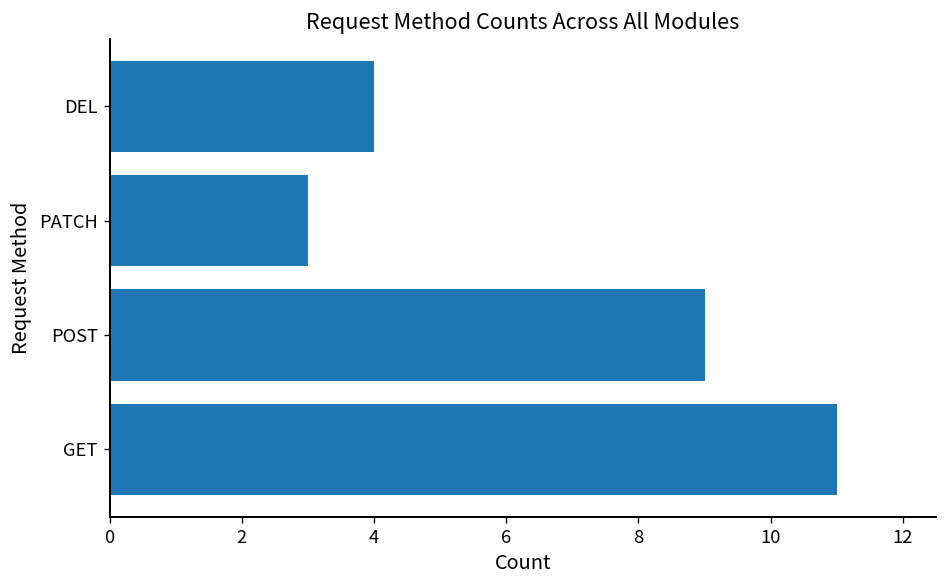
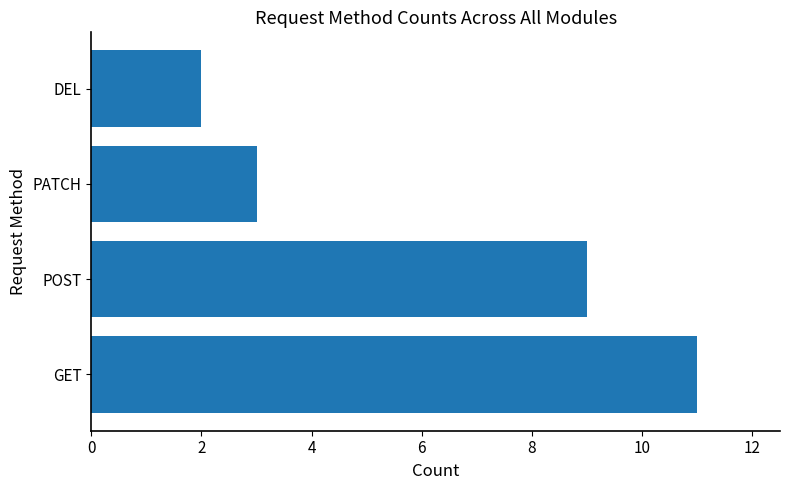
DEL: 4 -> 2
